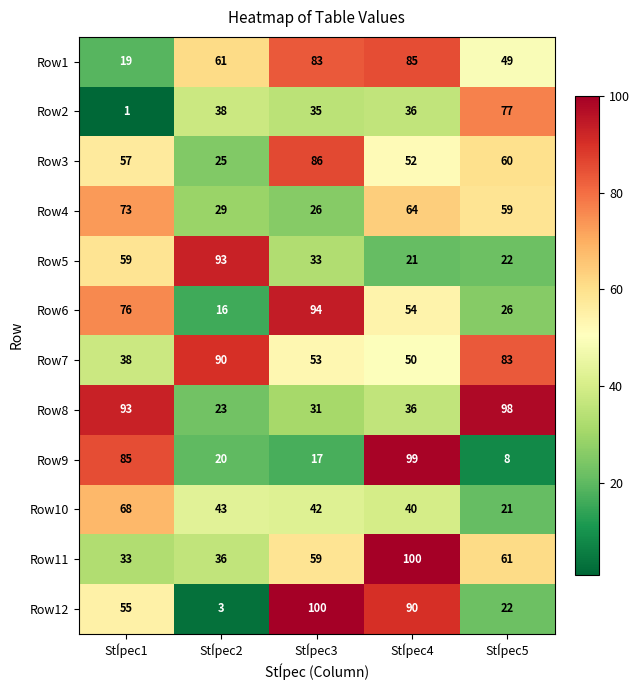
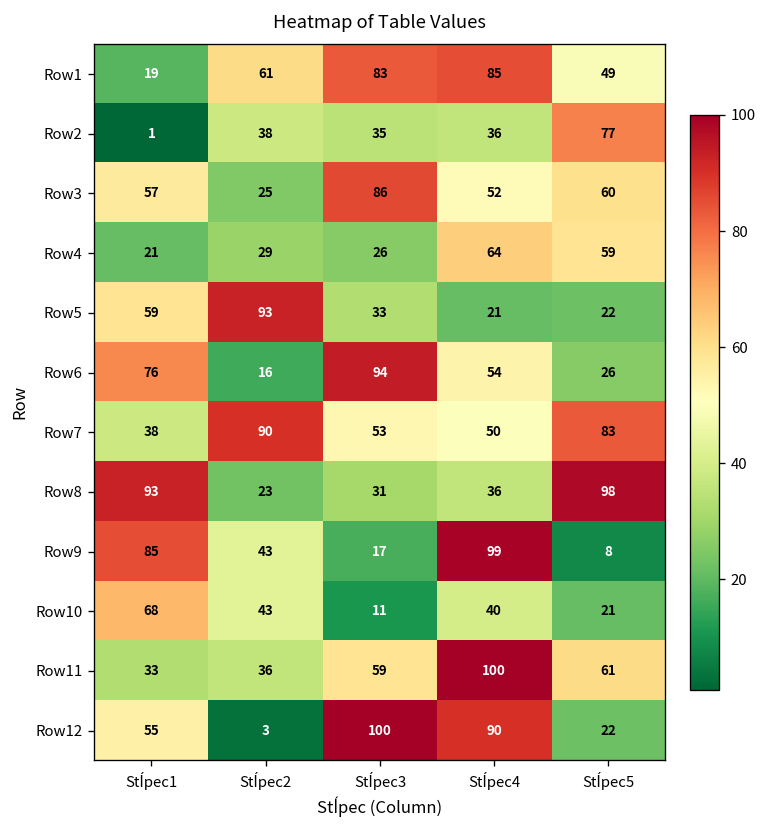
Row4, Stĺpec1: 73 -> 21
Row9, Stĺpec2: 20 -> 43
Row10, Stĺpec3: 42 -> 11
